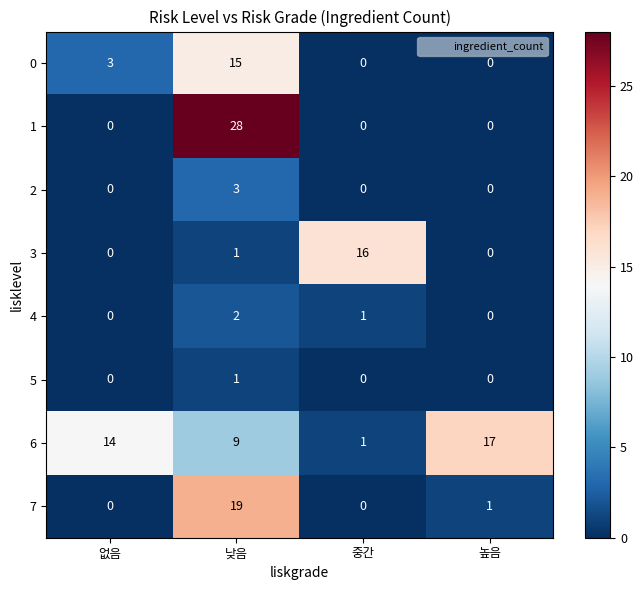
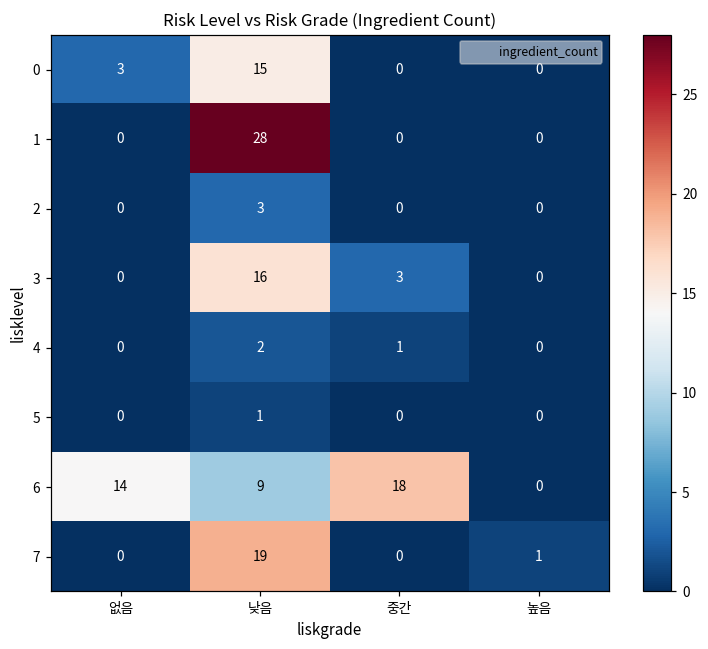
3, 낮음: 1 -> 16
3, 중간: 16 -> 3
6, 중간: 1 -> 18
6, 높음: 17 -> 0
